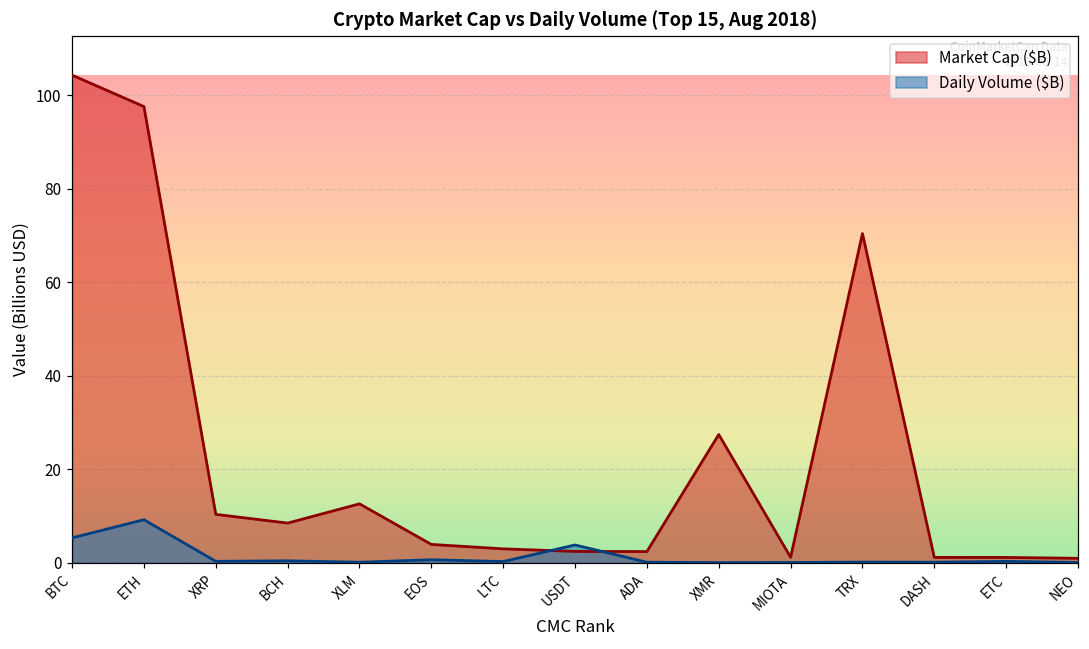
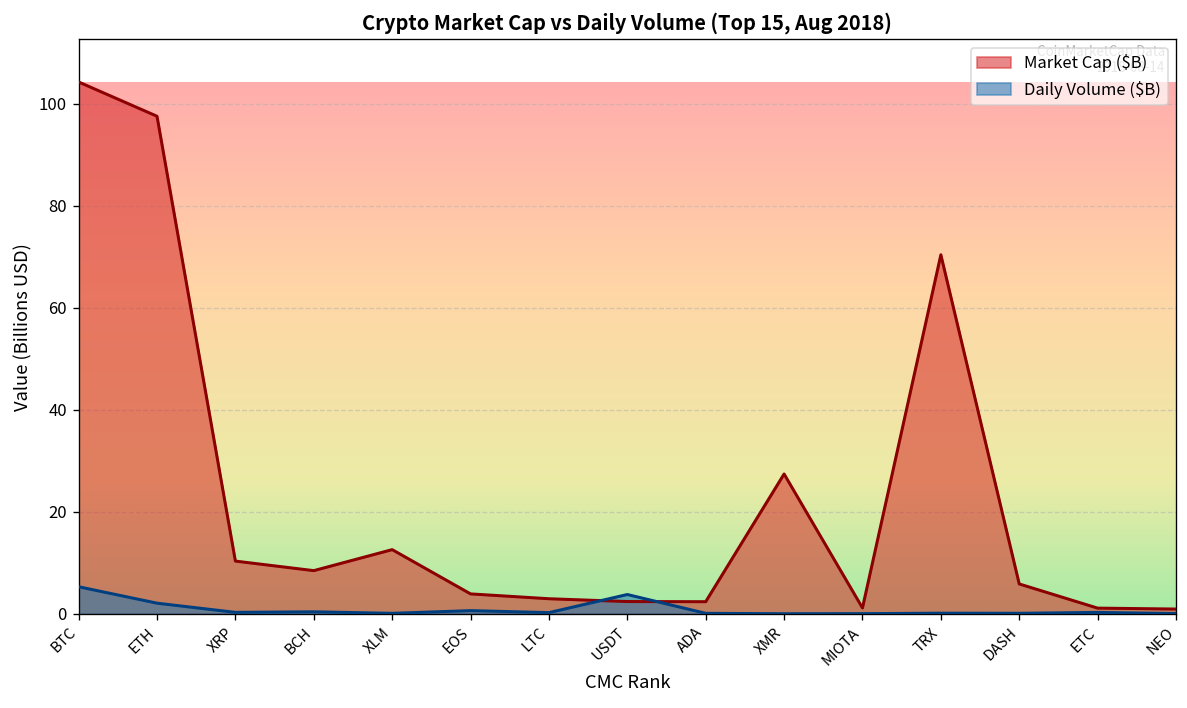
Daily Volume ($B), ETH: 9 -> 2
Market Cap ($B), DASH: 1 -> 6
